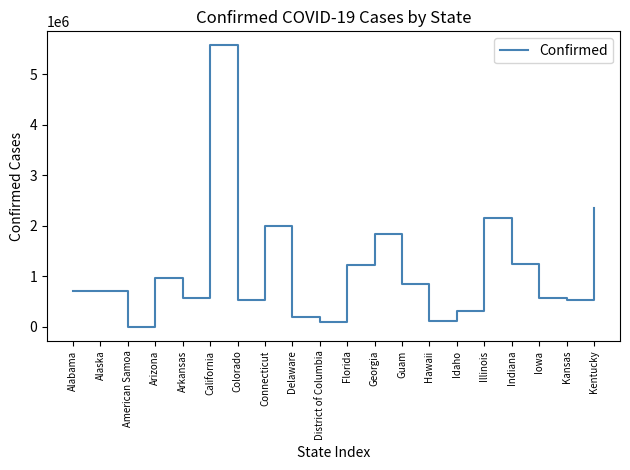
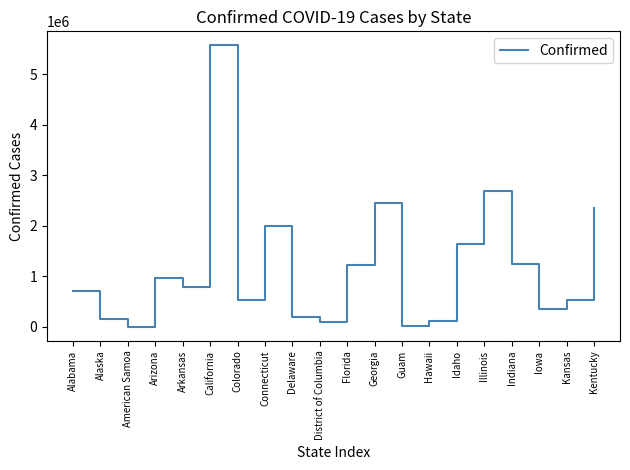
Alaska: 700000 -> 200000
Arkansas: 600000 -> 800000
Georgia: 1800000 -> 2400000
Guam: 800000 -> 0
Idaho: 300000 -> 1600000
Illinois: 2100000 -> 2700000
Iowa: 600000 -> 400000
